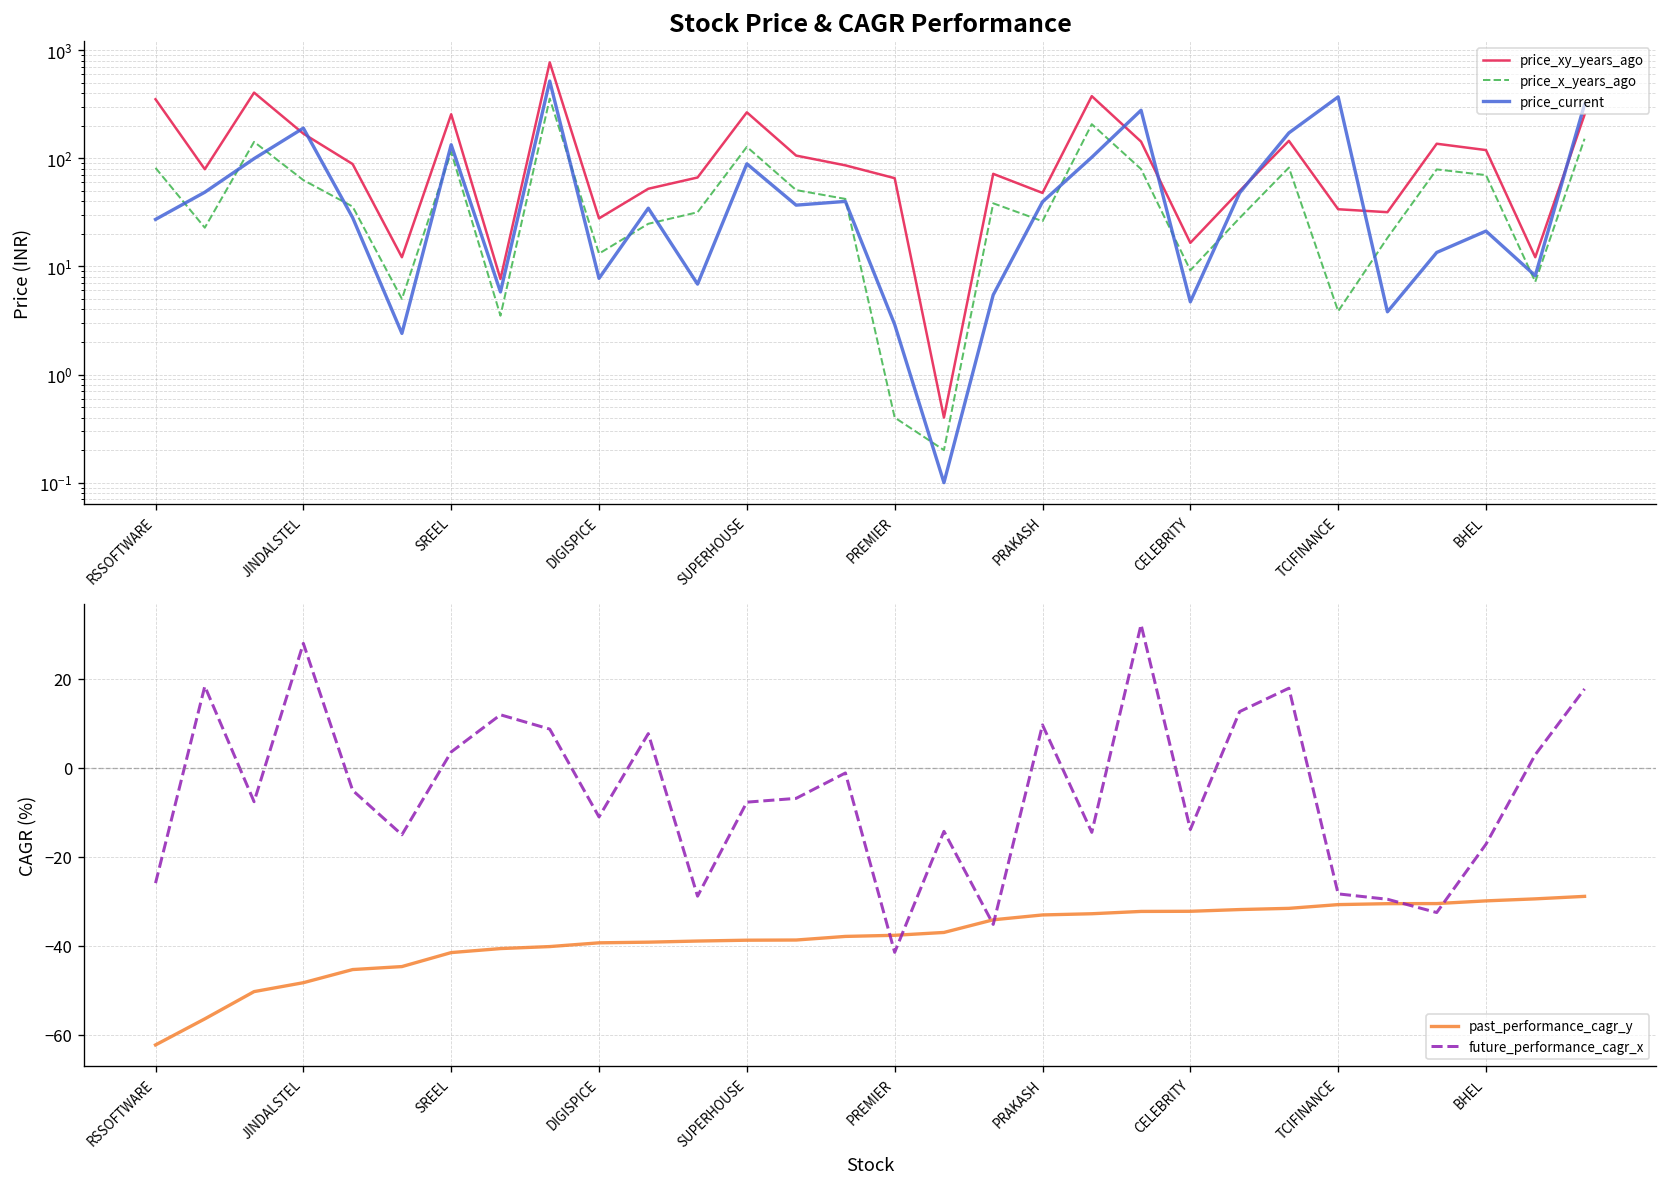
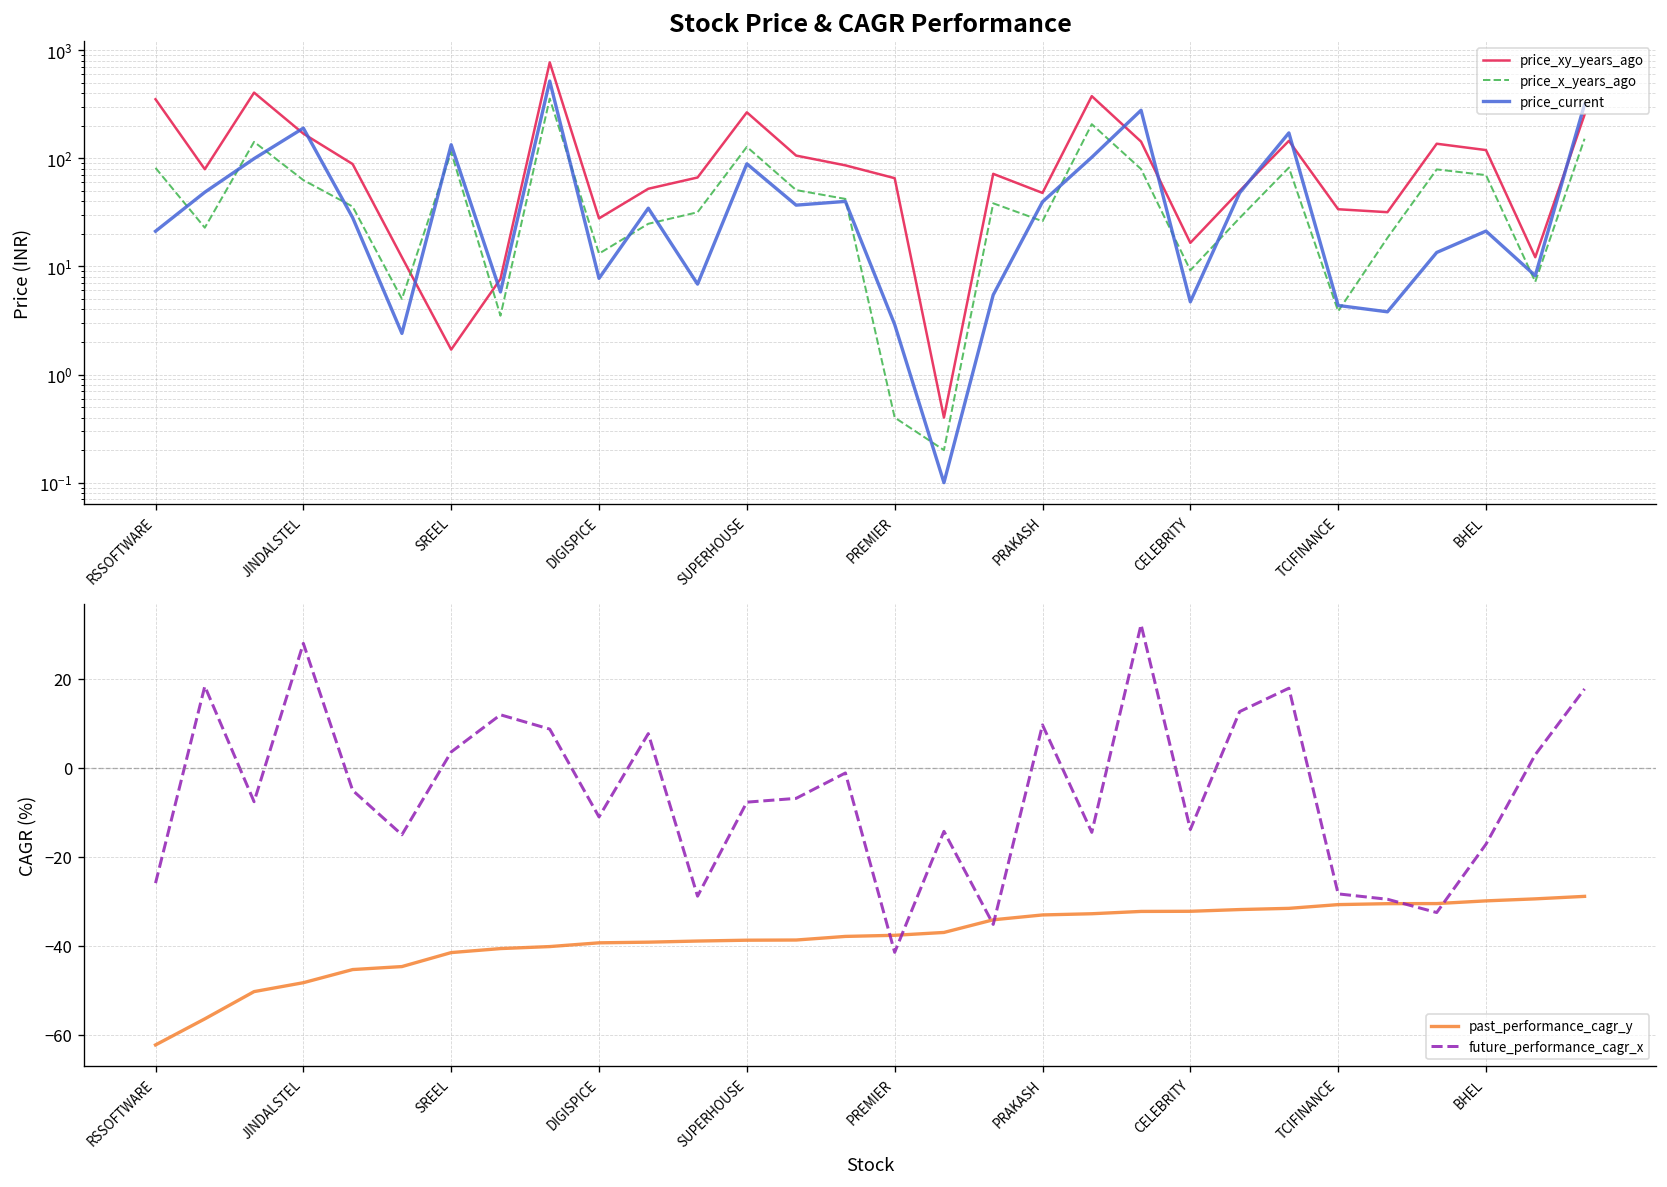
Stock Price & CAGR Performance, price_current, RSSOFTWARE: 27 -> 21
Stock Price & CAGR Performance, price_xy_years_ago, SREEL: 260 -> 1.7
Stock Price & CAGR Performance, price_current, TCIFINANCE: 370 -> 4
